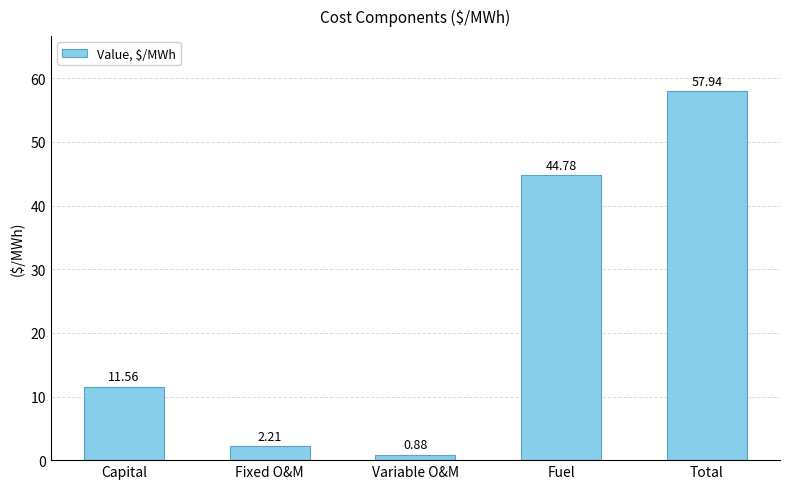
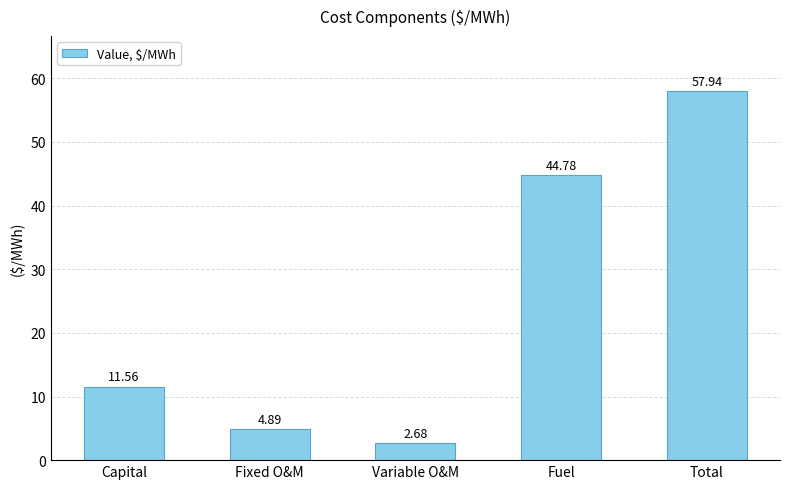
Fixed O&M: 2.21 -> 4.89
Variable O&M: 0.88 -> 2.68
